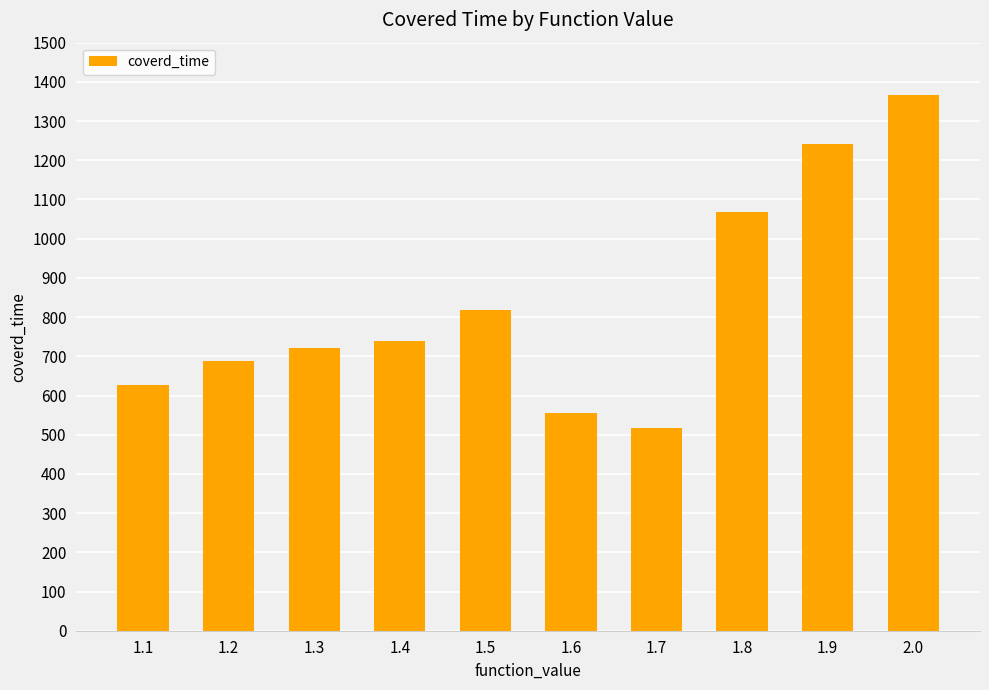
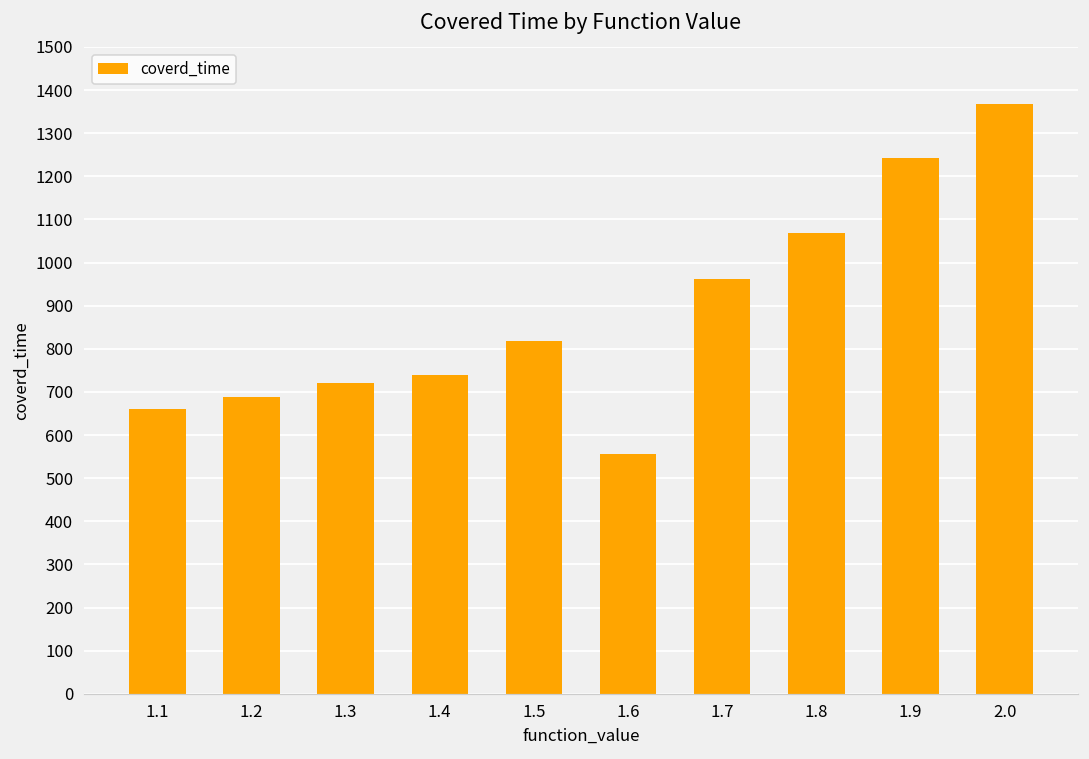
1.1: 630 -> 660
1.7: 520 -> 960
